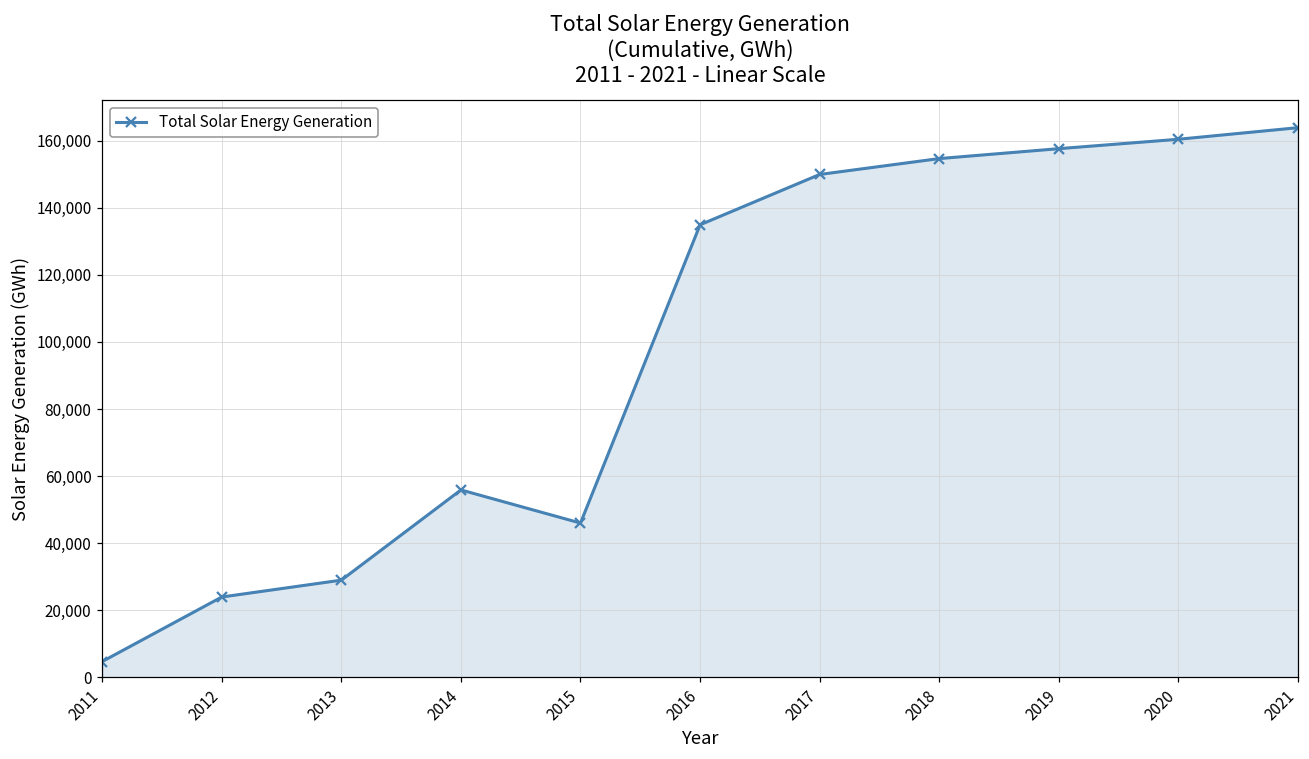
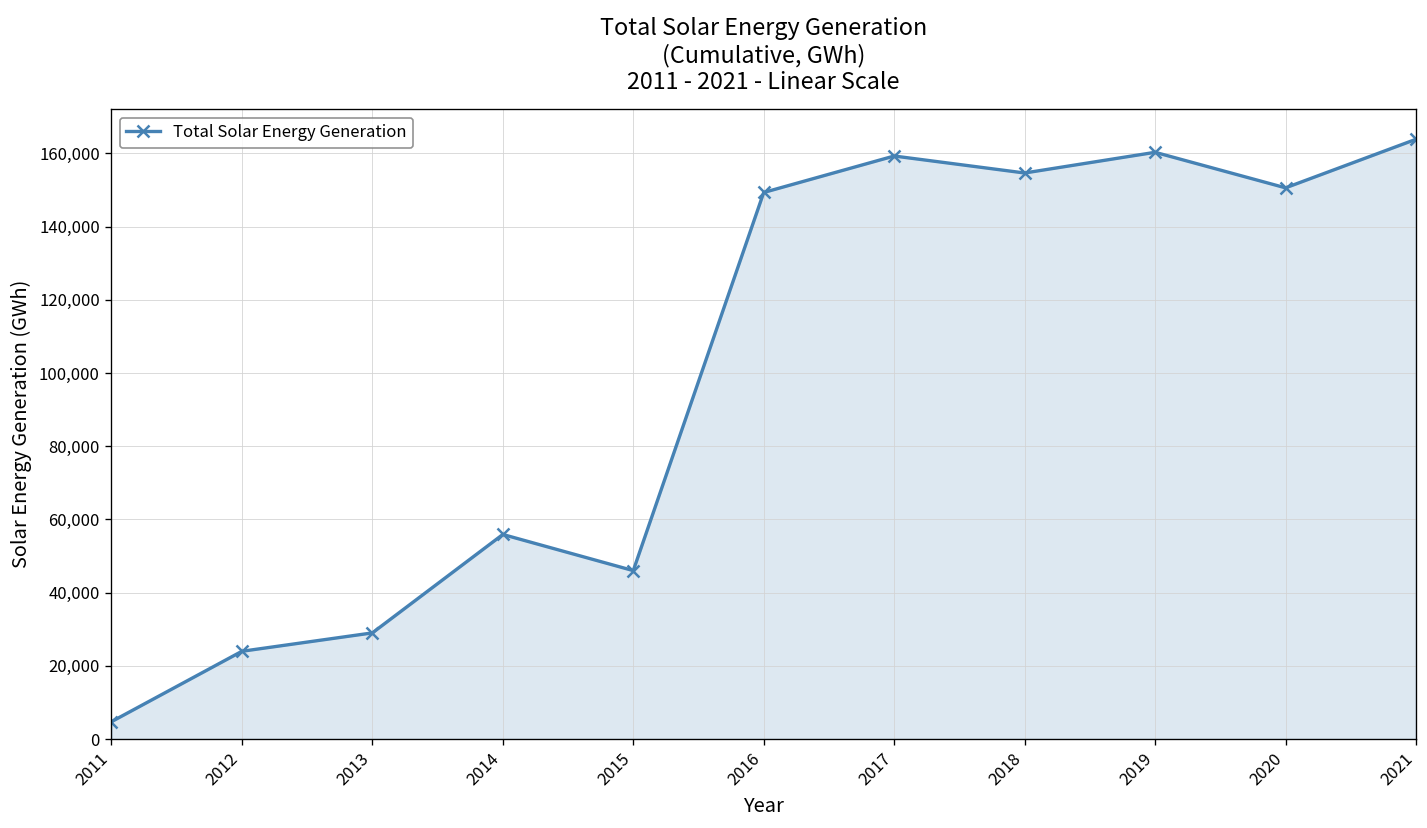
2016: 135,000 -> 149,000
2017: 150,000 -> 159,000
2019: 158,000 -> 160,000
2020: 160,000 -> 151,000
